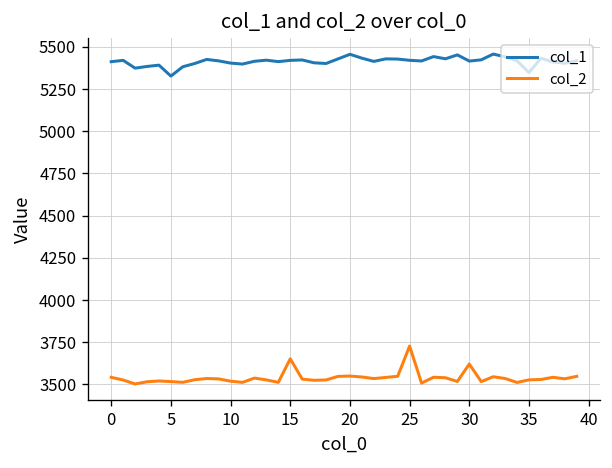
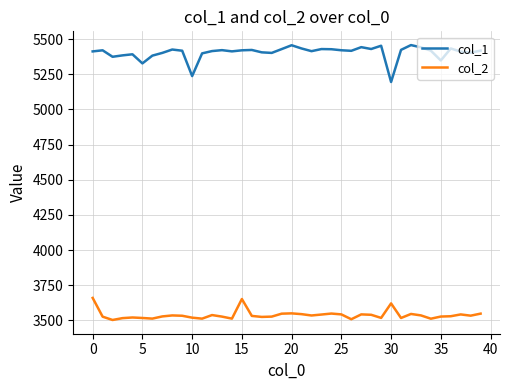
col_2, 0: 3540 -> 3660
col_1, 10: 5400 -> 5240
col_2, 25: 3730 -> 3540
col_1, 30: 5420 -> 5190
